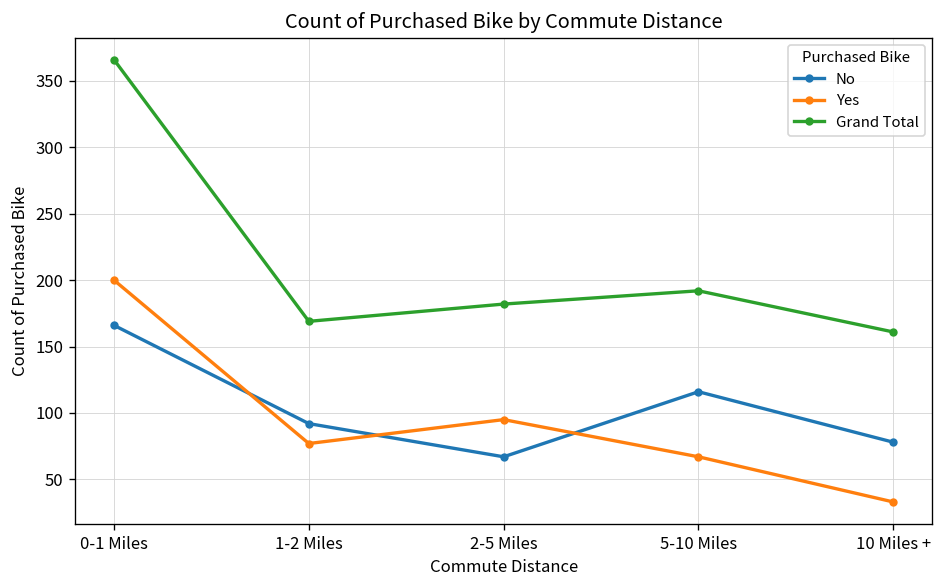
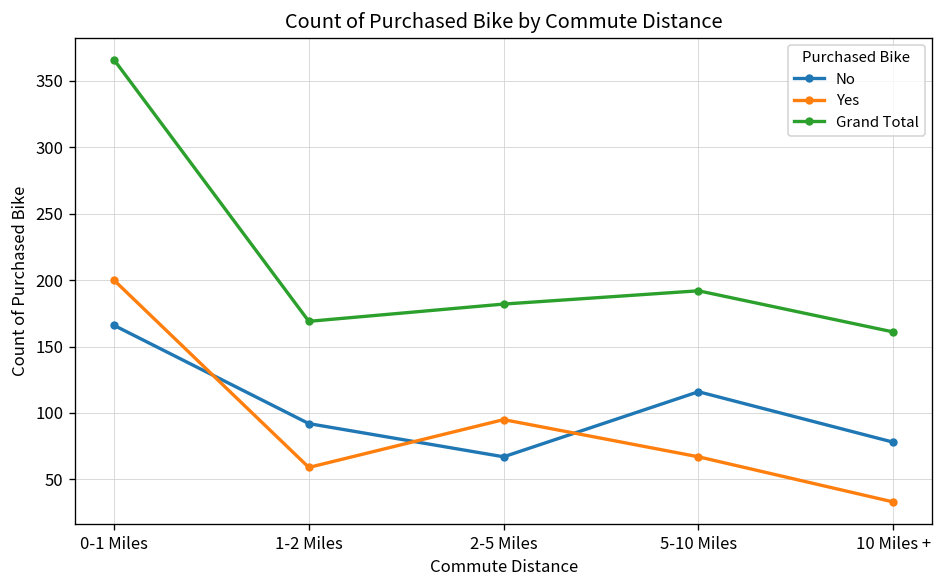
Yes, 1-2 Miles: 77 -> 59
